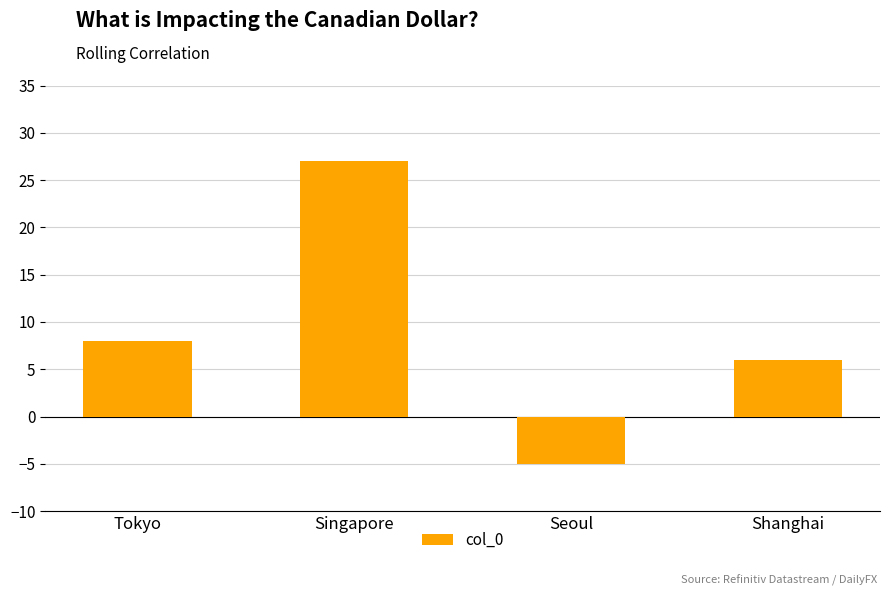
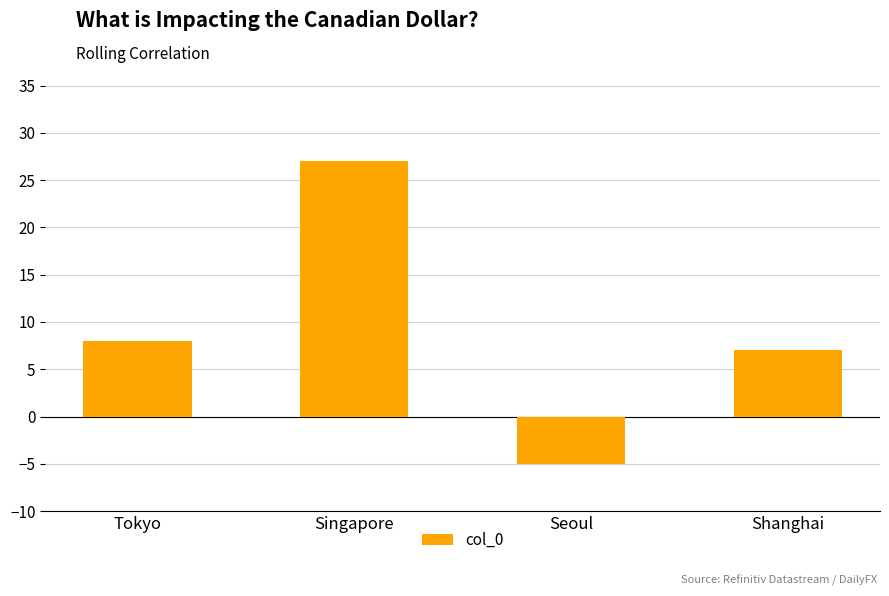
Shanghai: 6 -> 7
